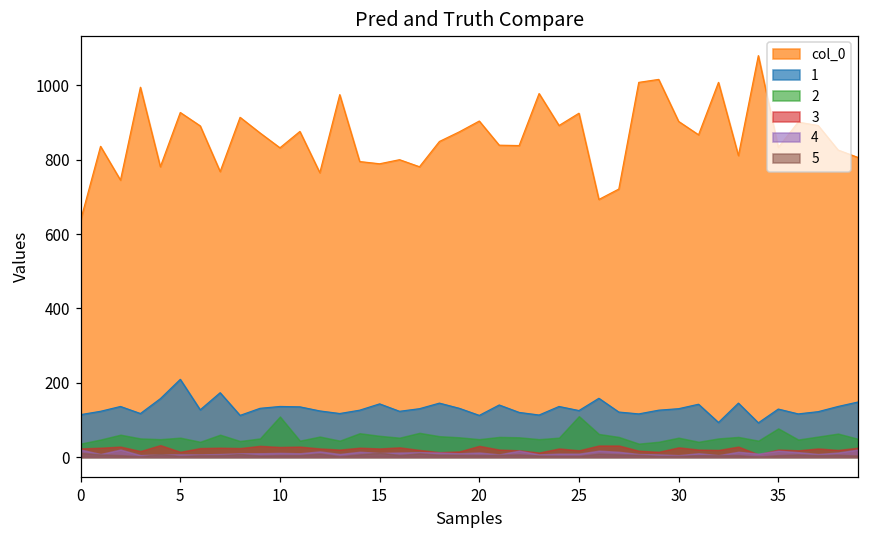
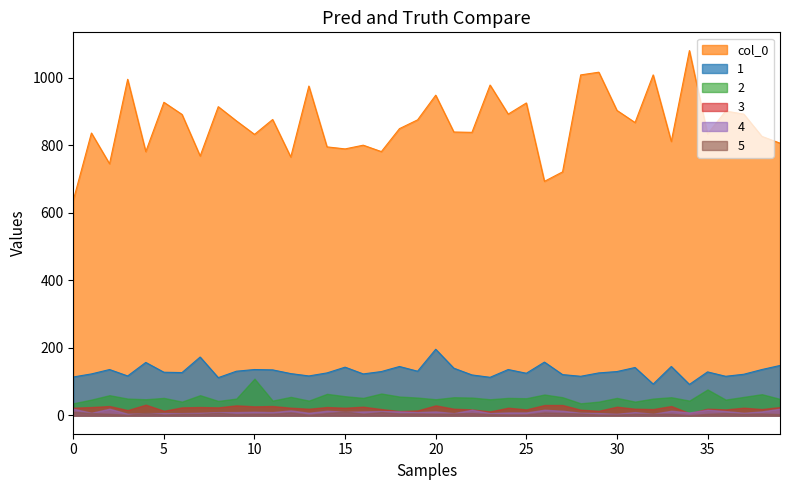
1, 5: 210 -> 130
col_0, 20: 900 -> 950
1, 20: 110 -> 200
2, 25: 110 -> 50
